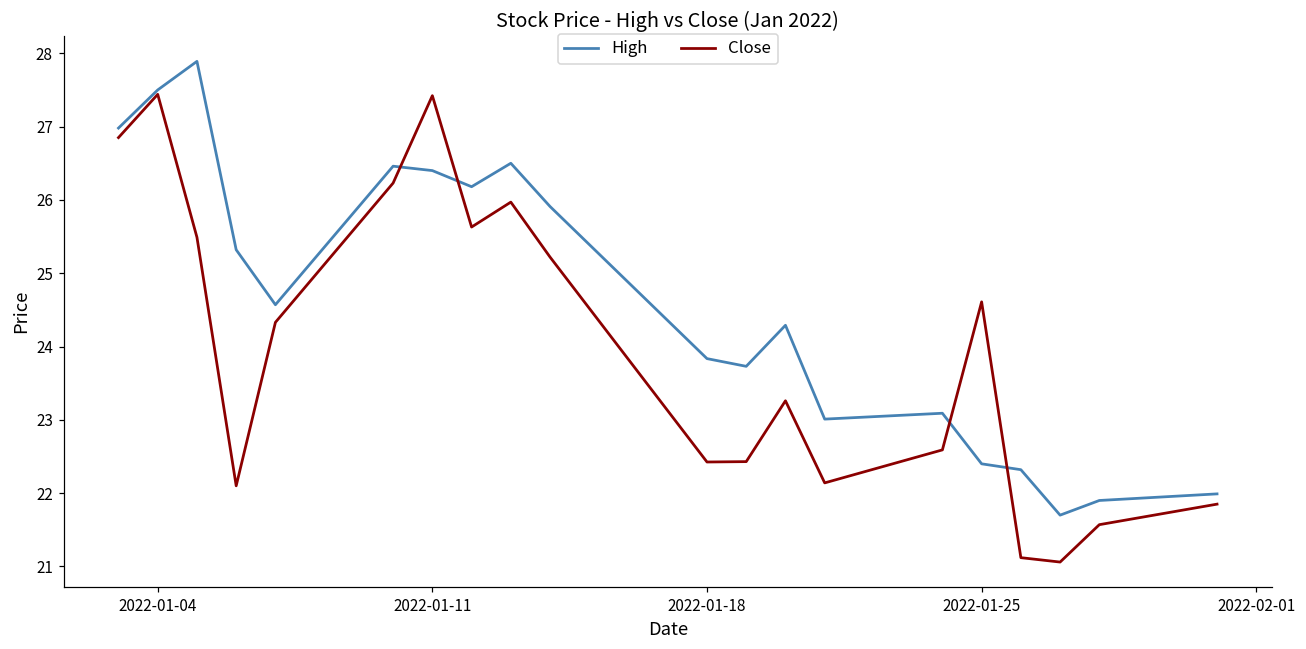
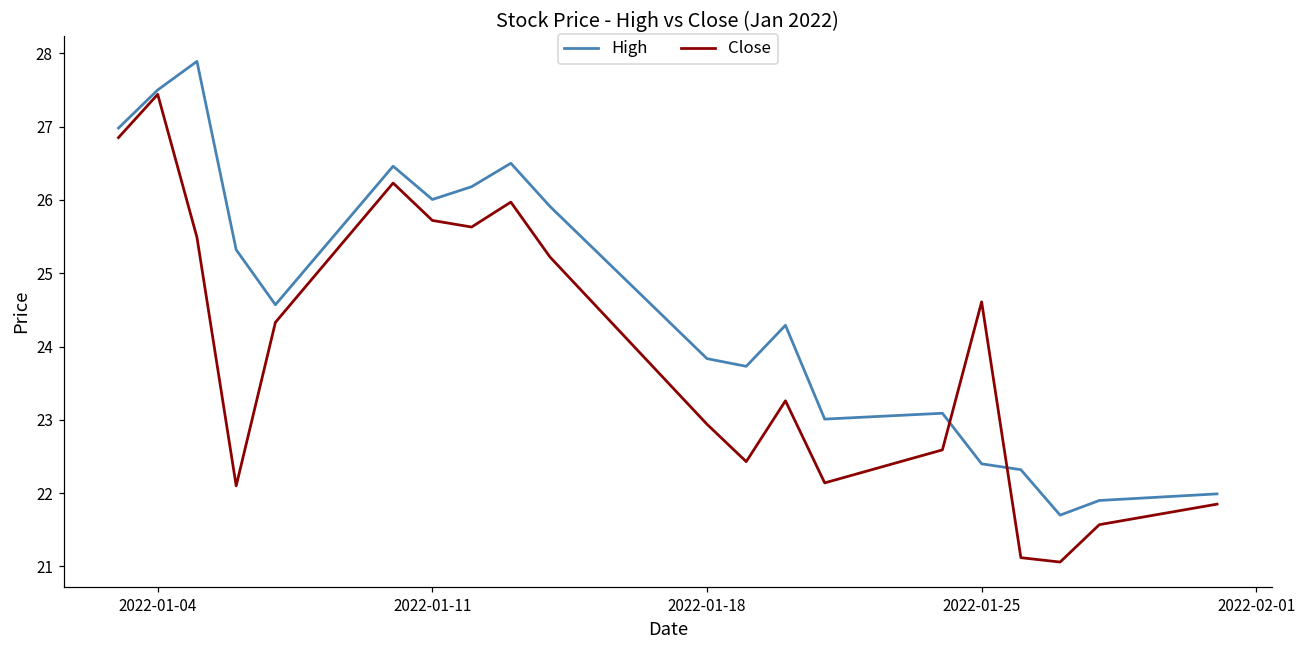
High, 2022-01-11: 26.4 -> 26.0
Close, 2022-01-11: 27.4 -> 25.7
Close, 2022-01-18: 22.4 -> 22.9
